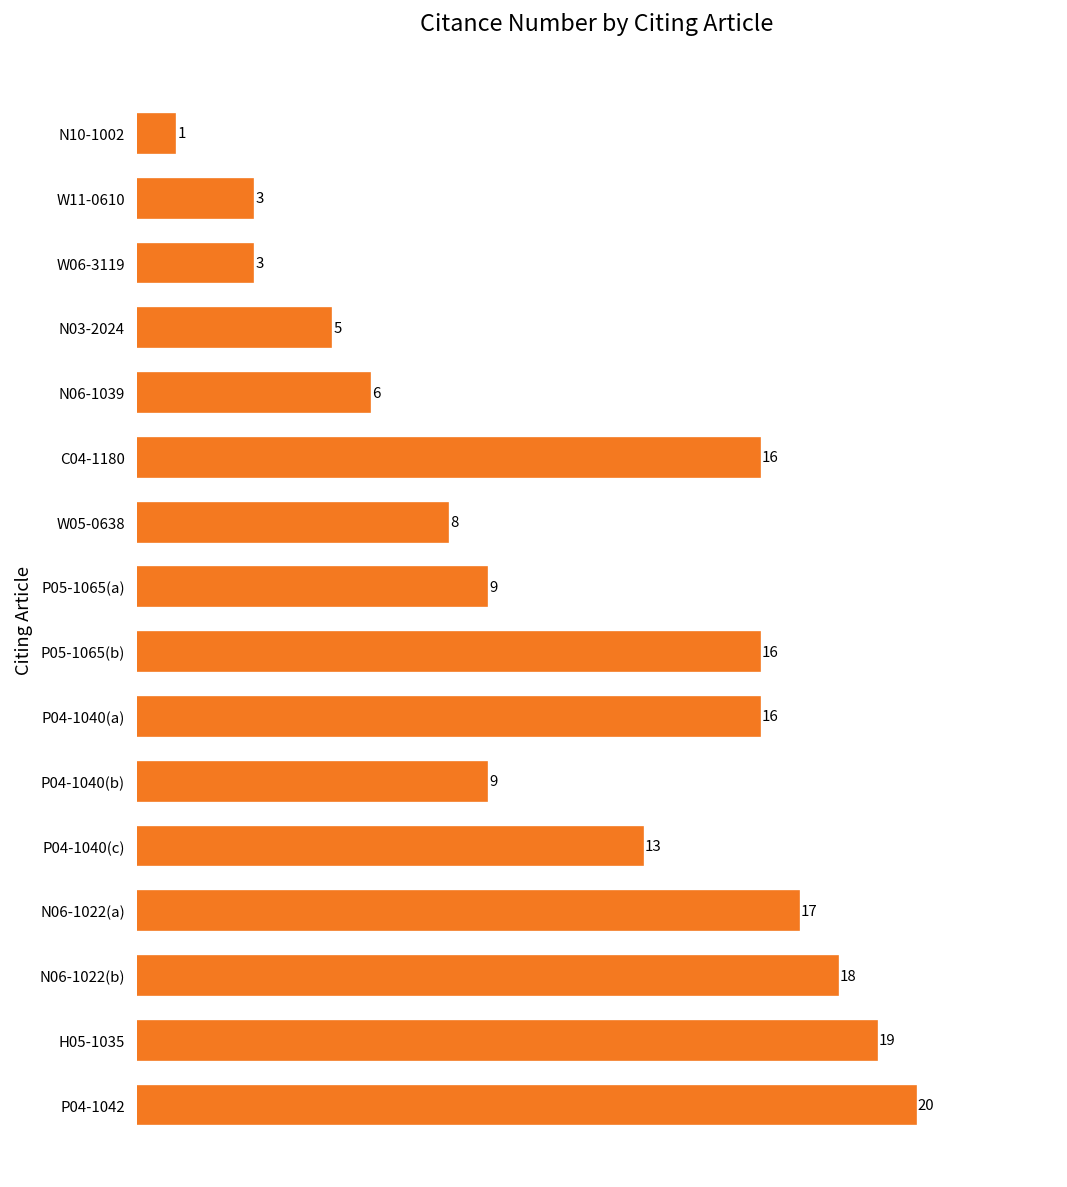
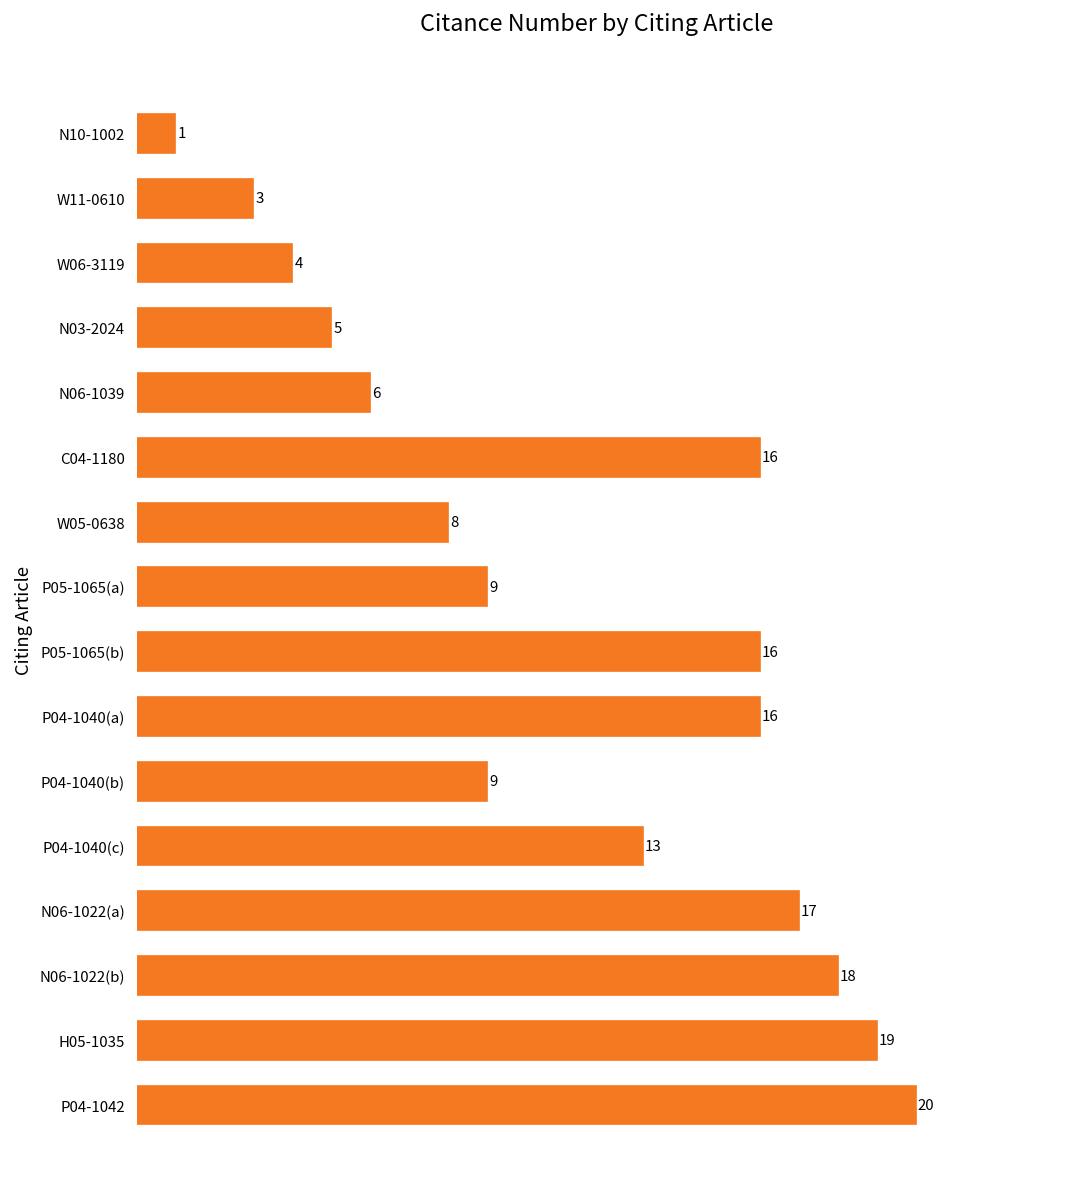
W06-3119: 3 -> 4
